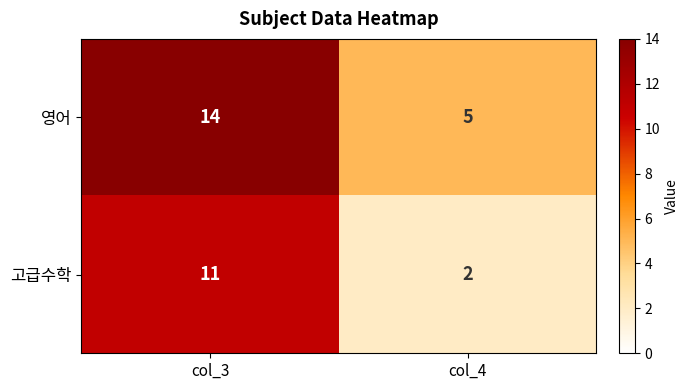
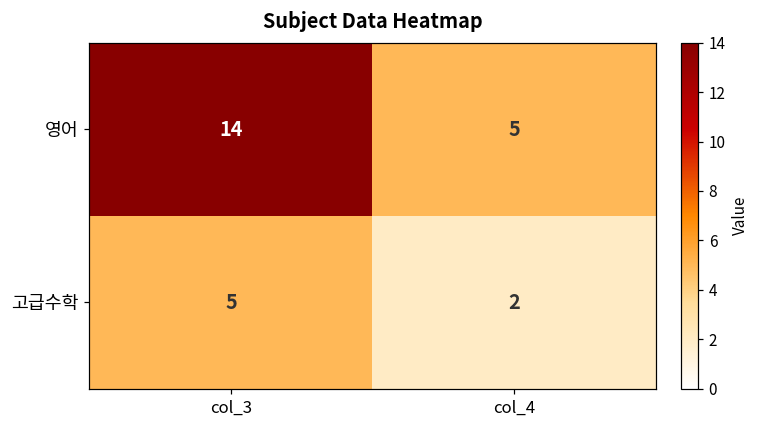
고급수학, col_3: 11 -> 5
